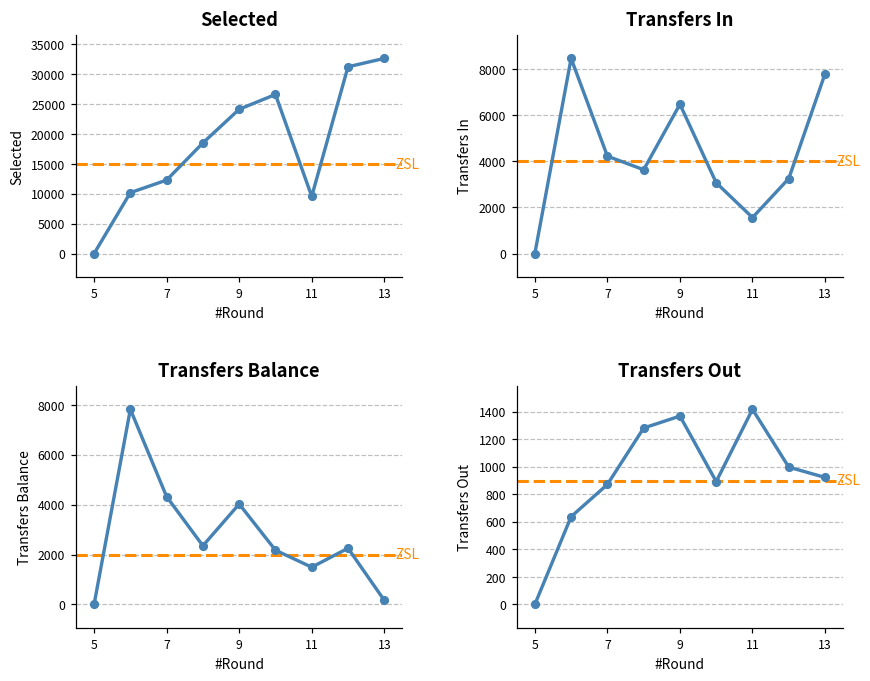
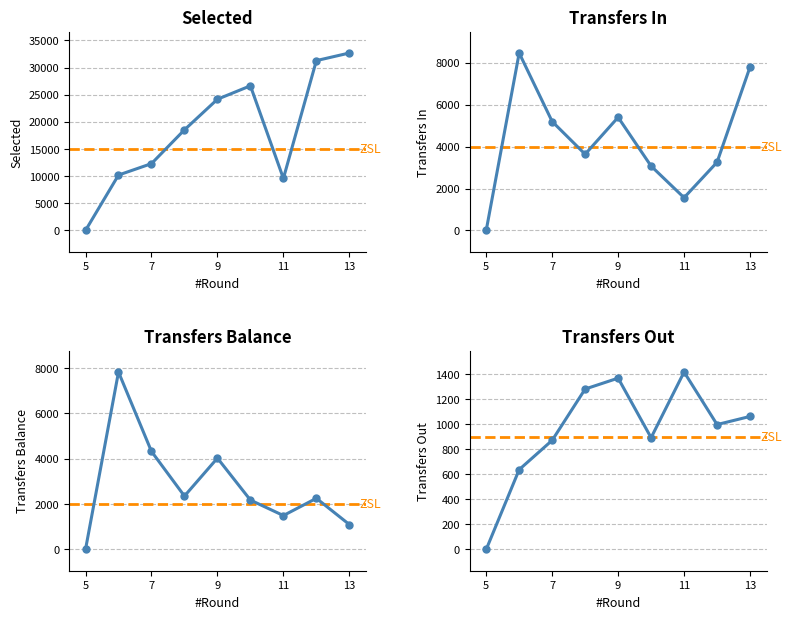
Transfers In, 7: 4200 -> 5200
Transfers In, 9: 6500 -> 5400
Transfers Balance, 13: 200 -> 1100
Transfers Out, 13: 920 -> 1060
